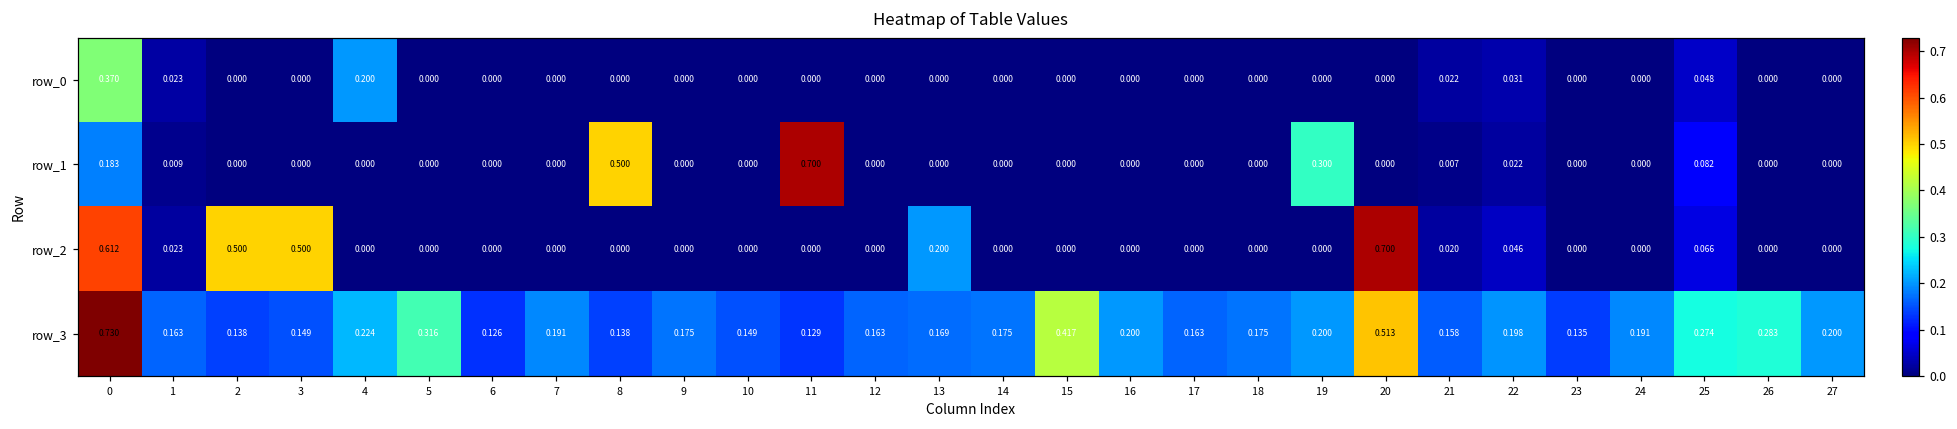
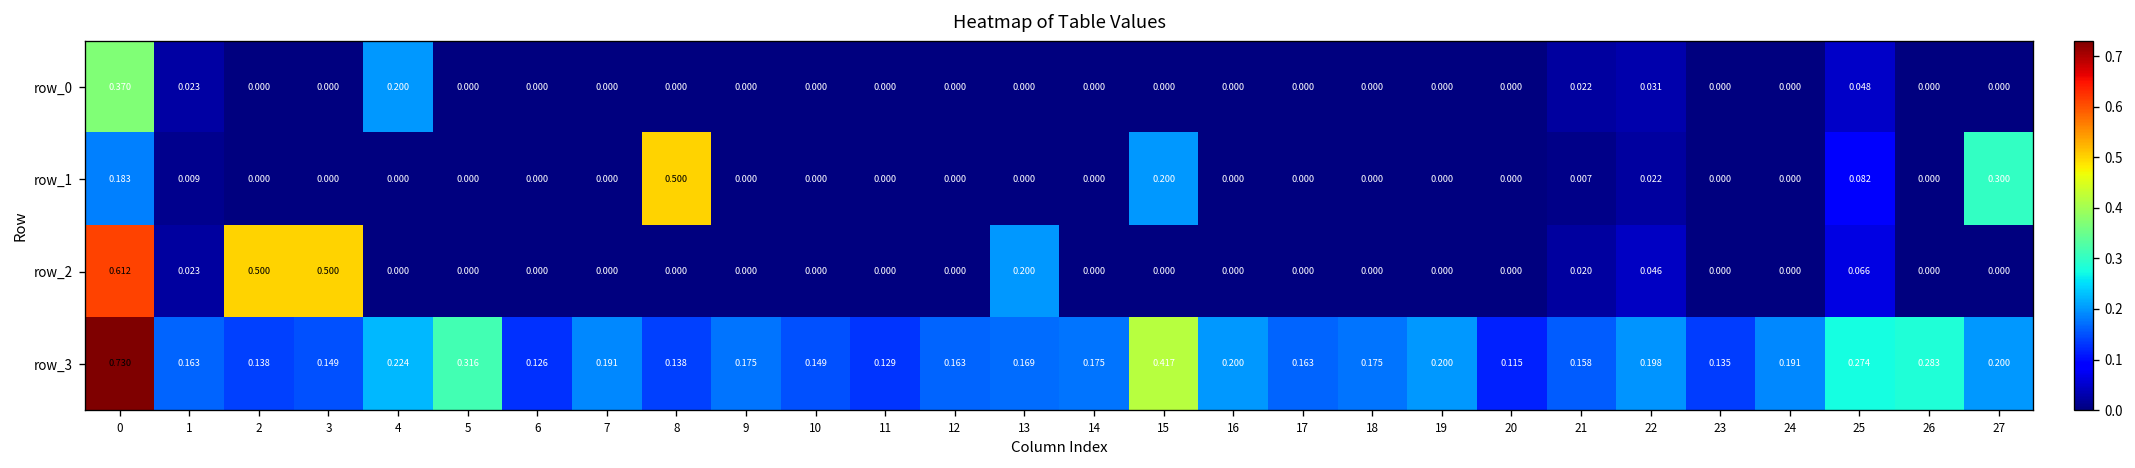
row_1, 11: 0.700 -> 0.000
row_1, 15: 0.000 -> 0.200
row_1, 19: 0.300 -> 0.000
row_1, 27: 0.000 -> 0.300
row_2, 20: 0.700 -> 0.000
row_3, 20: 0.513 -> 0.115
